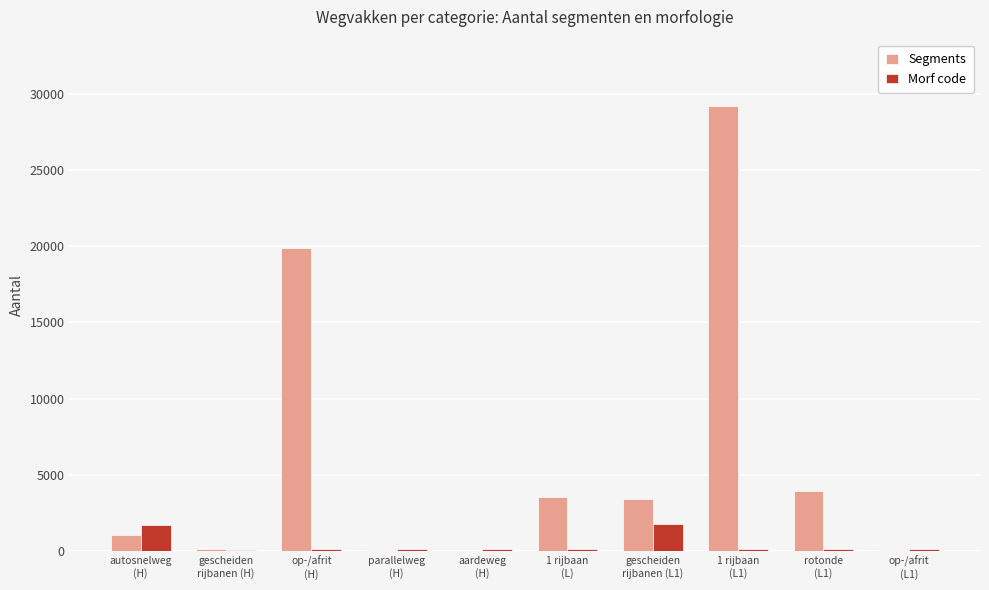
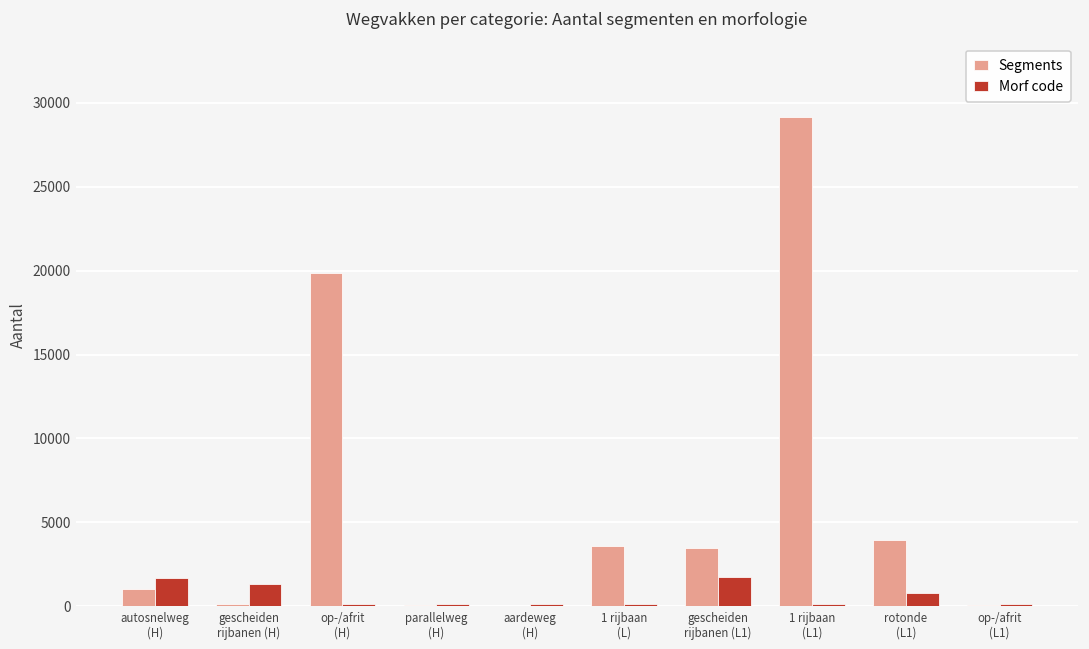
Morf code, gescheiden rijbanen (H): 100 -> 1300
Morf code, rotonde (L1): 100 -> 800
